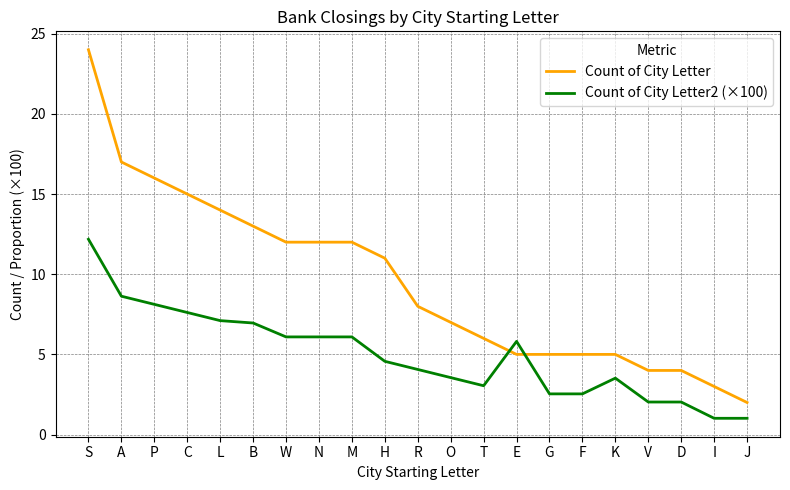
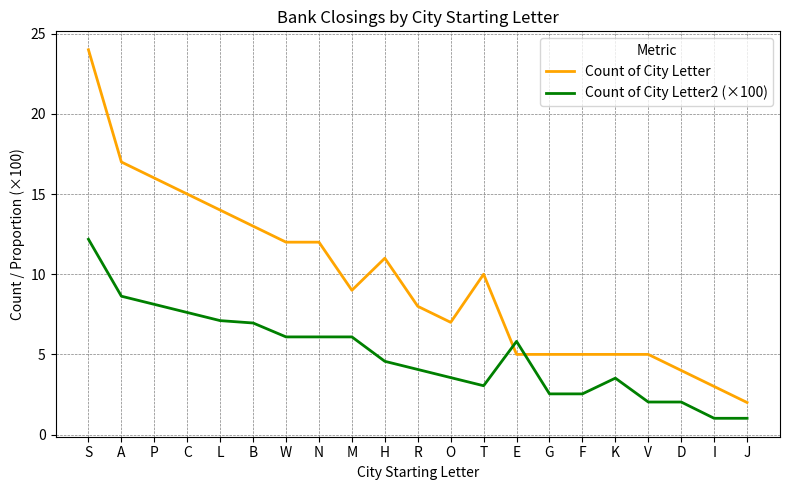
Count of City Letter, M: 12 -> 9
Count of City Letter, T: 6 -> 10
Count of City Letter, V: 4 -> 5
